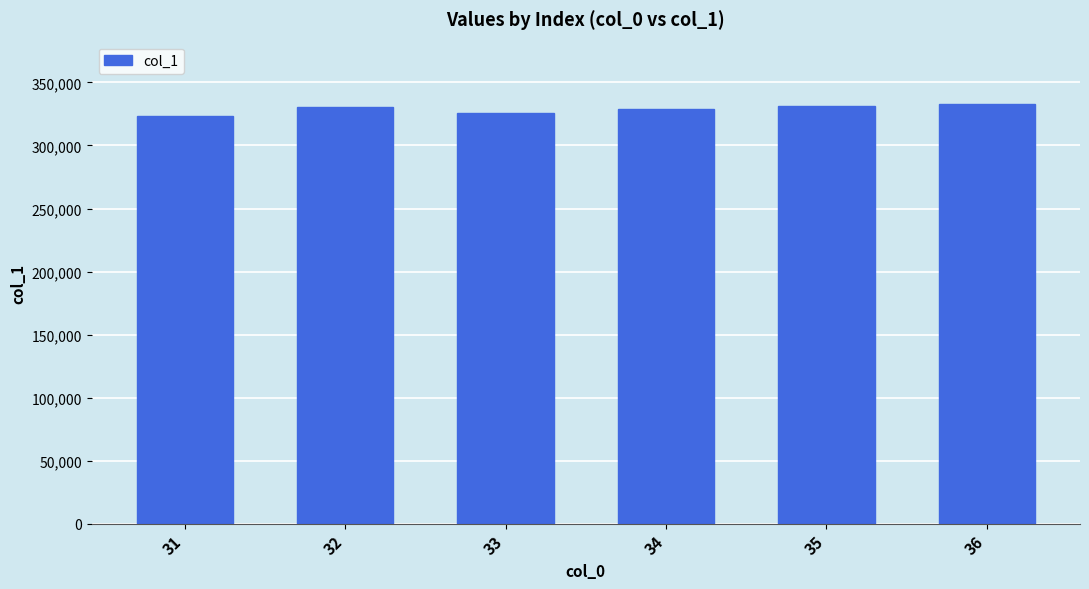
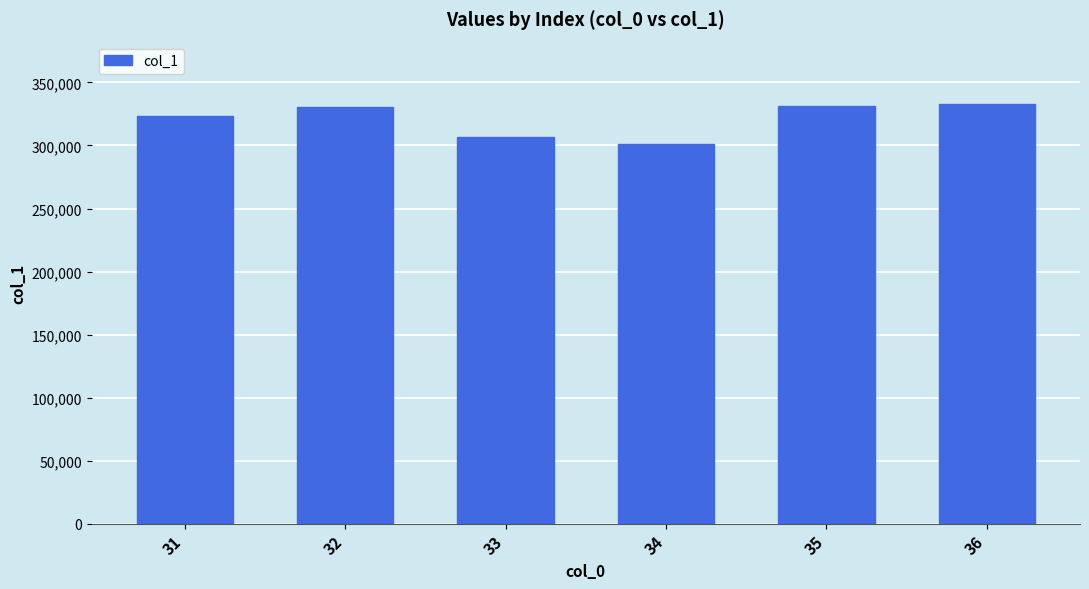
33: 326,000 -> 307,000
34: 329,000 -> 301,000
